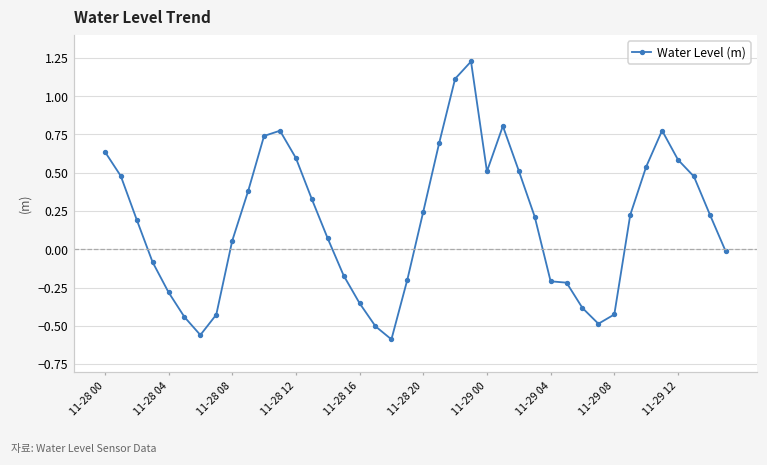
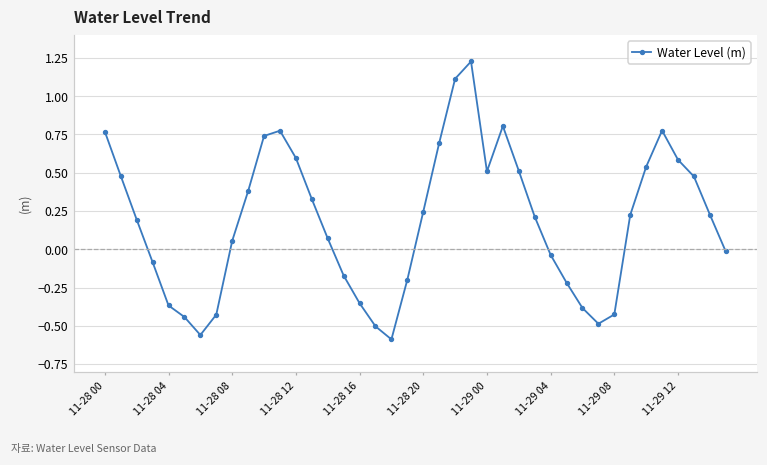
11-28 00: 0.64 -> 0.77
11-28 04: -0.28 -> -0.37
11-29 04: -0.21 -> -0.04
